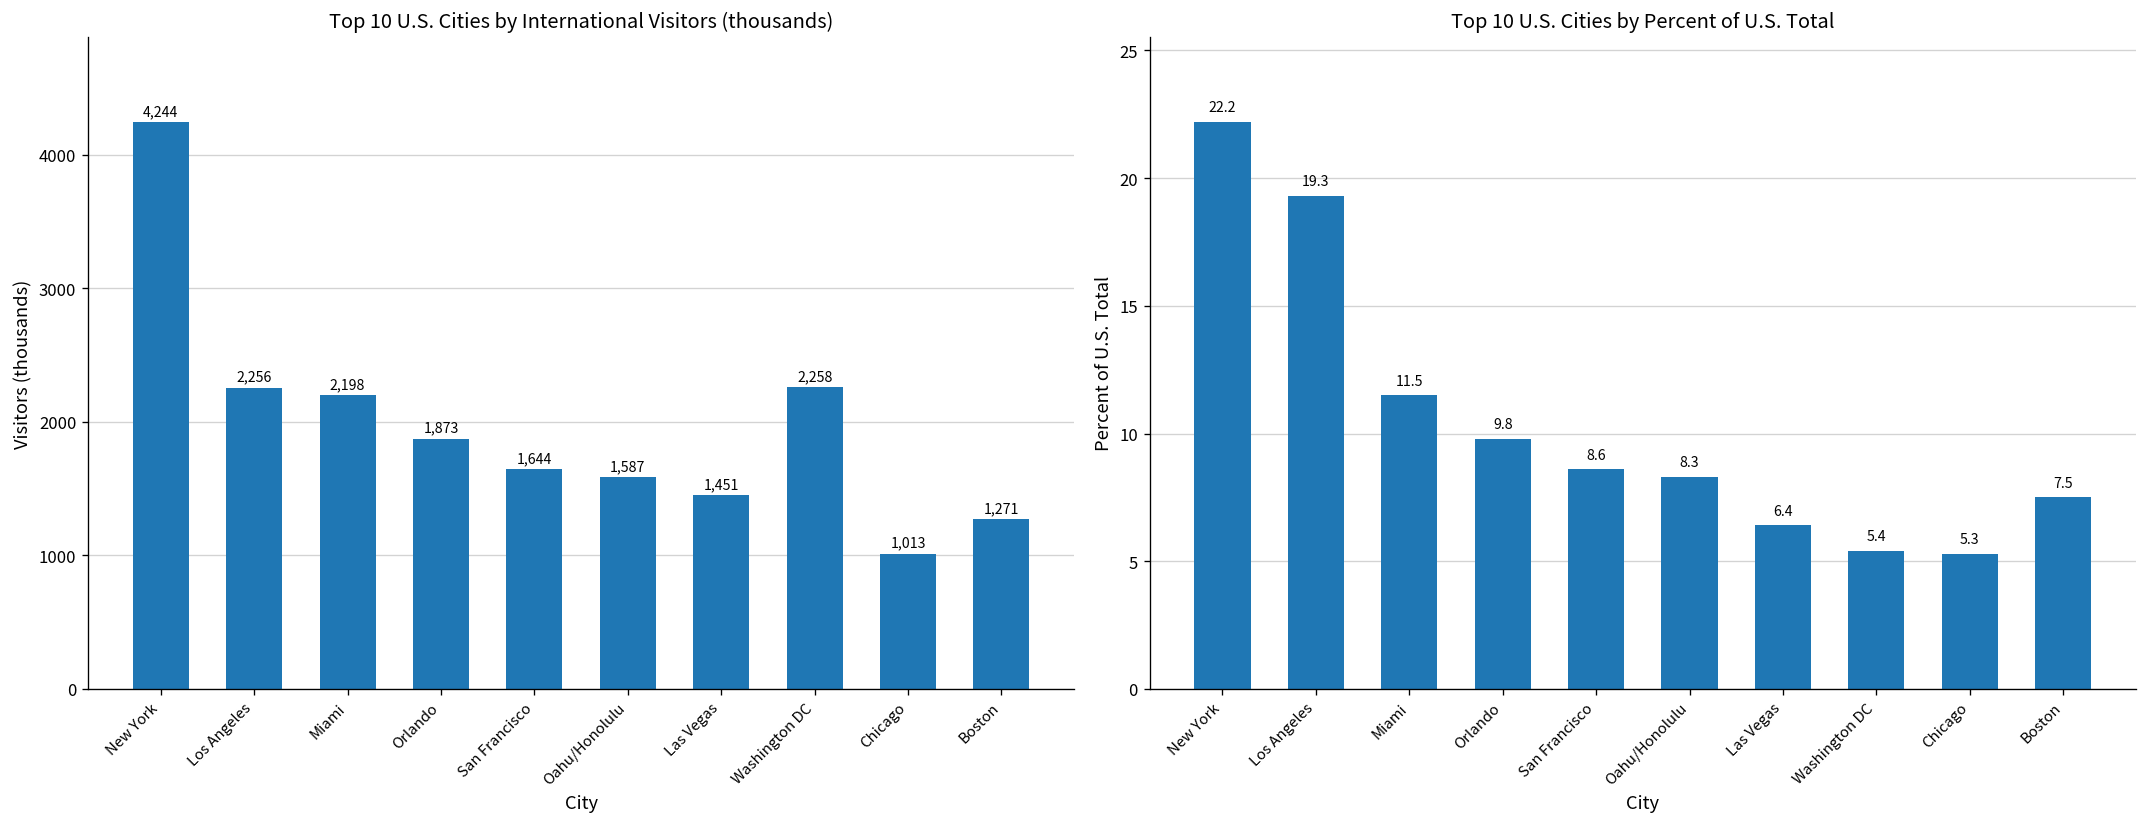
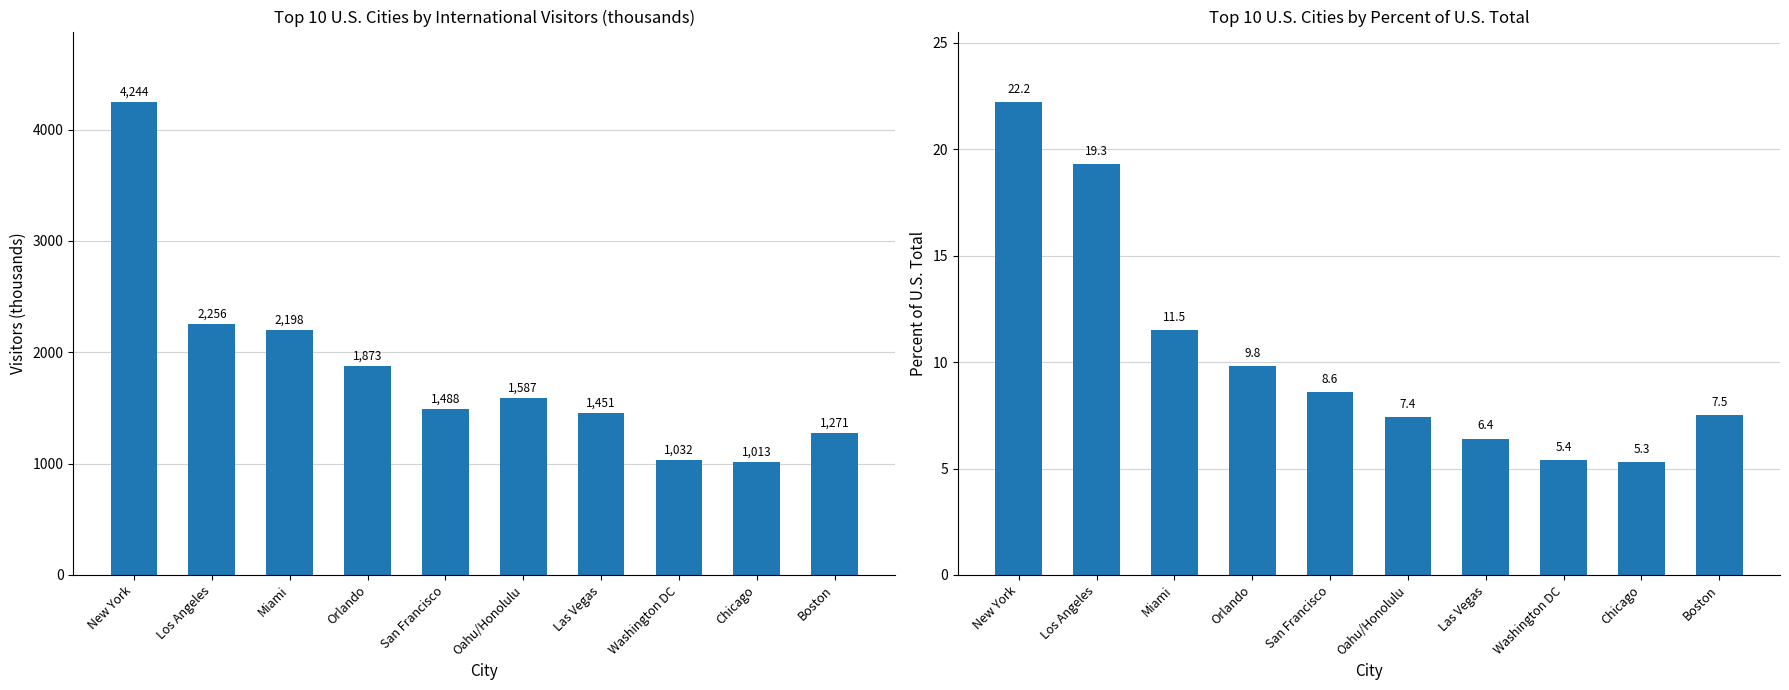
Top 10 U.S. Cities by International Visitors (thousands), San Francisco: 1,644 -> 1,488
Top 10 U.S. Cities by International Visitors (thousands), Washington DC: 2,258 -> 1,032
Top 10 U.S. Cities by Percent of U.S. Total, Oahu/Honolulu: 8.3 -> 7.4
